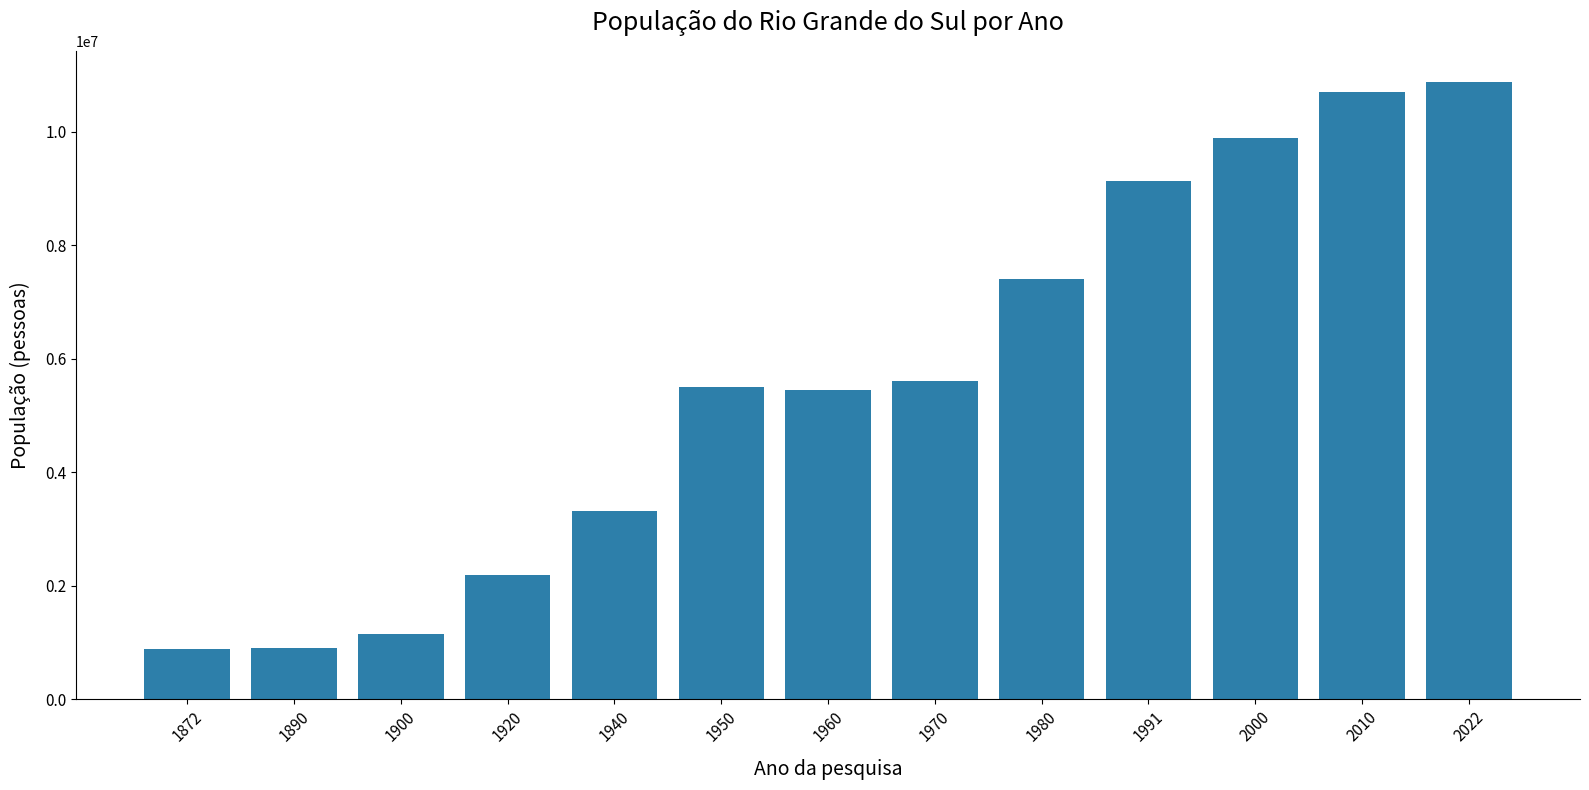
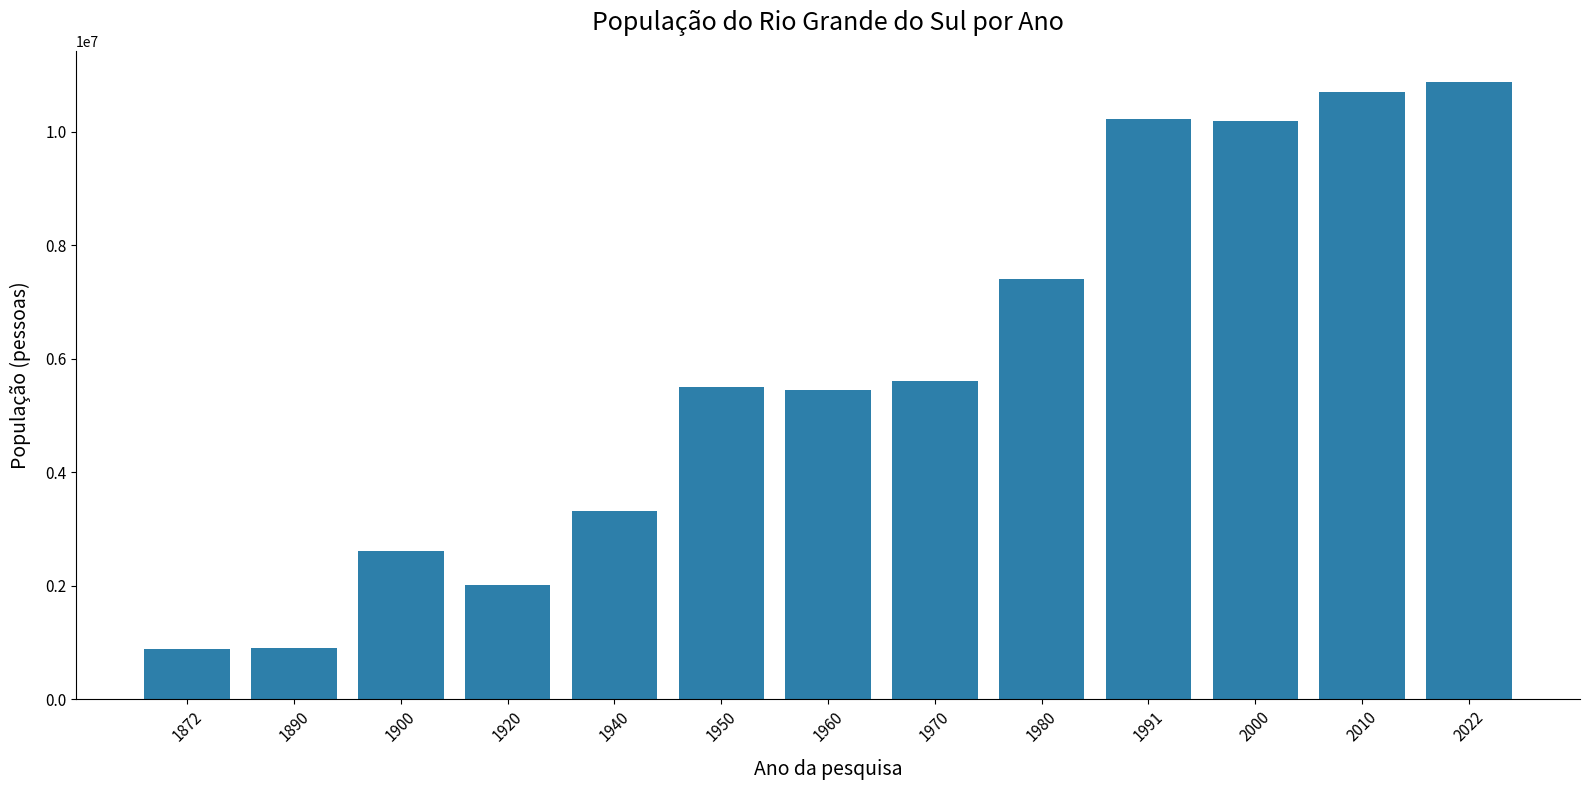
1900: 1100000 -> 2600000
1920: 2200000 -> 2000000
1991: 9100000 -> 10200000
2000: 9900000 -> 10200000
